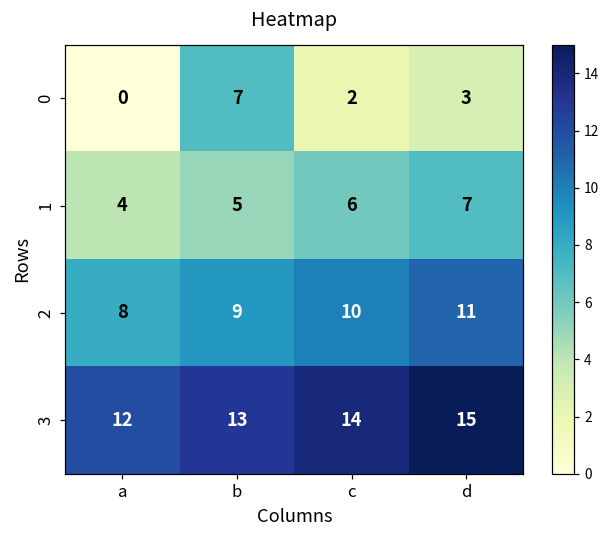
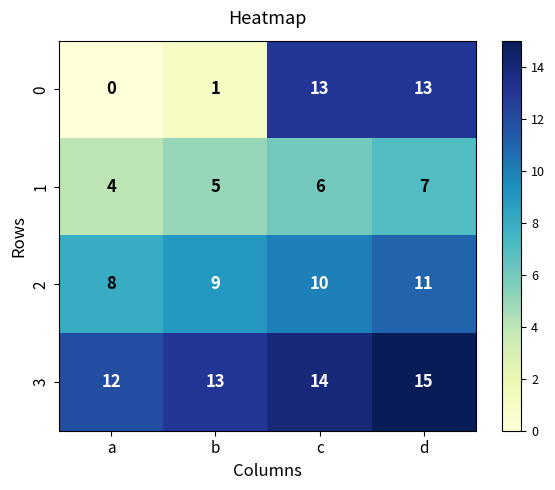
0, b: 7 -> 1
0, c: 2 -> 13
0, d: 3 -> 13
